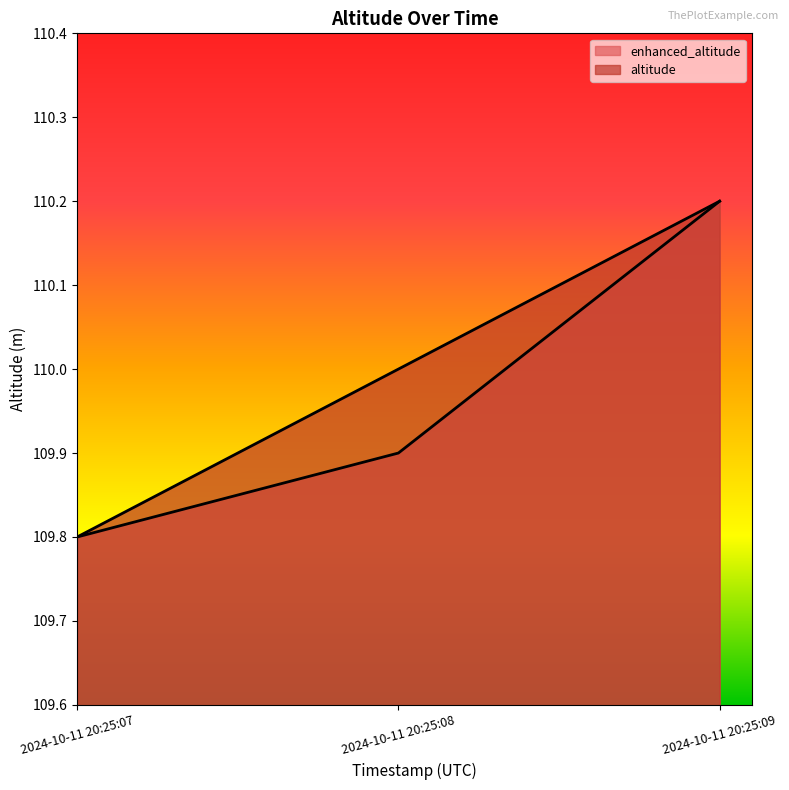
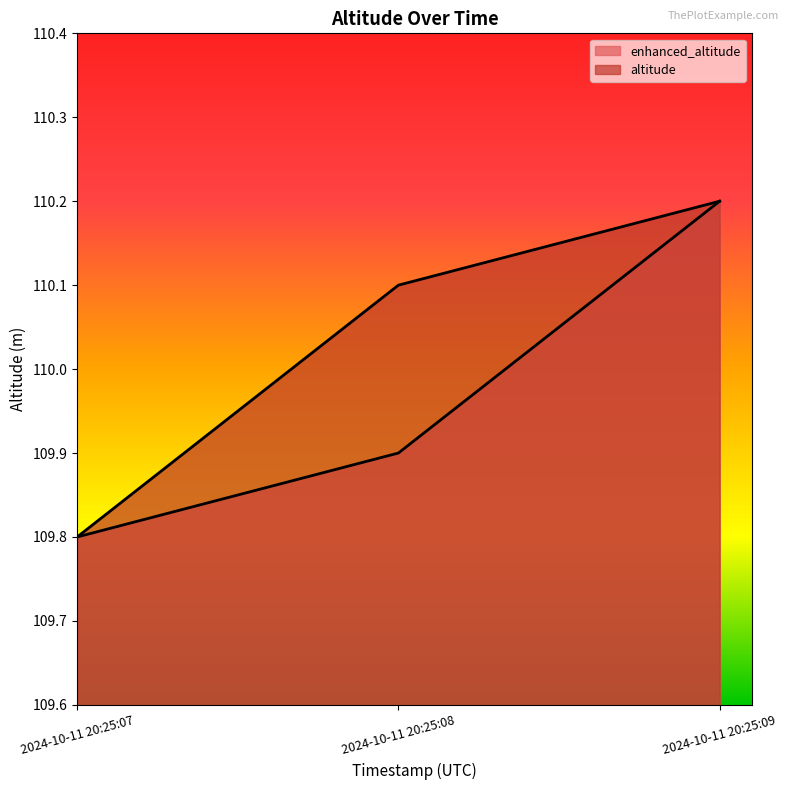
altitude, 2024-10-11 20:25:08: 110.0 -> 110.1
